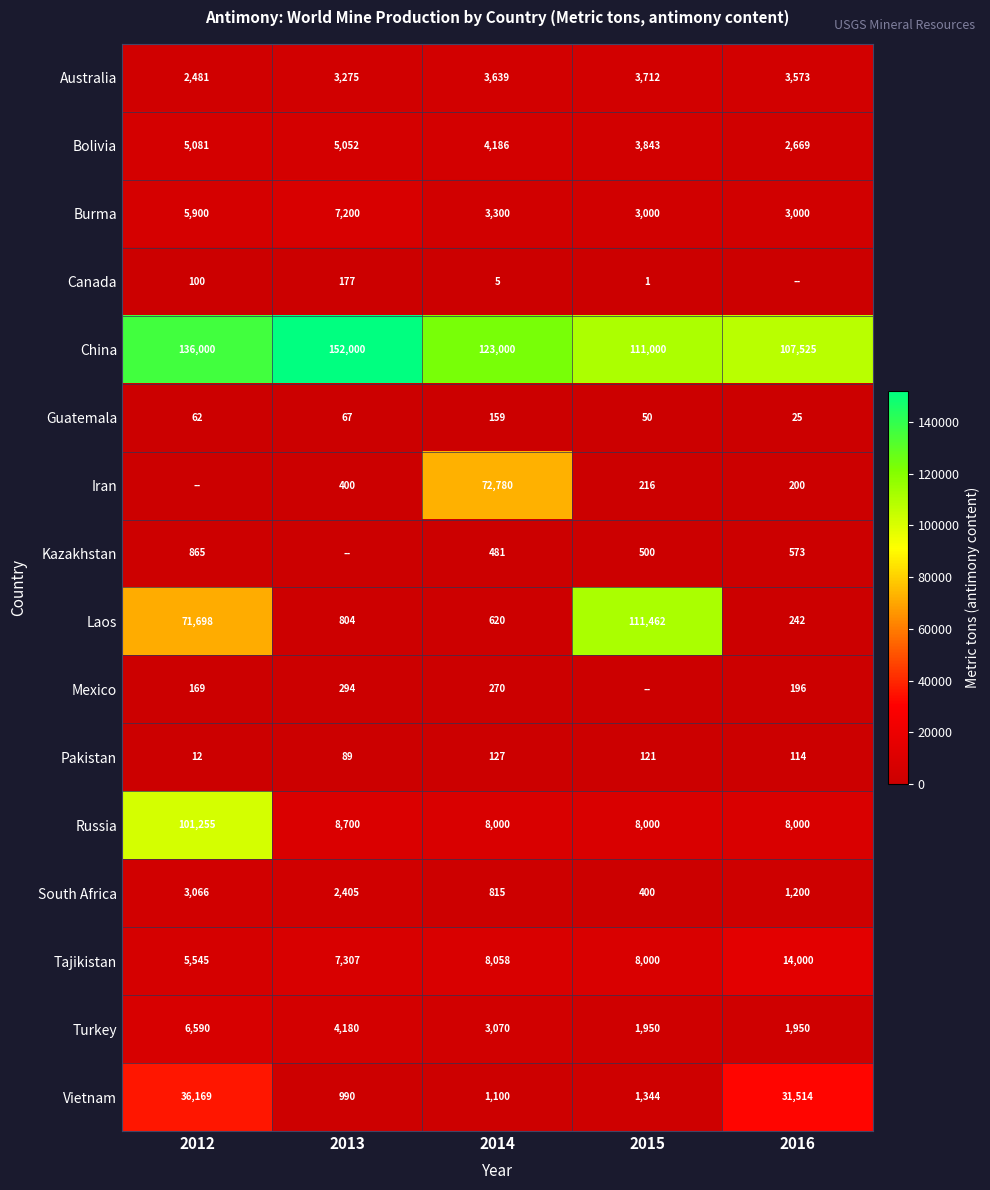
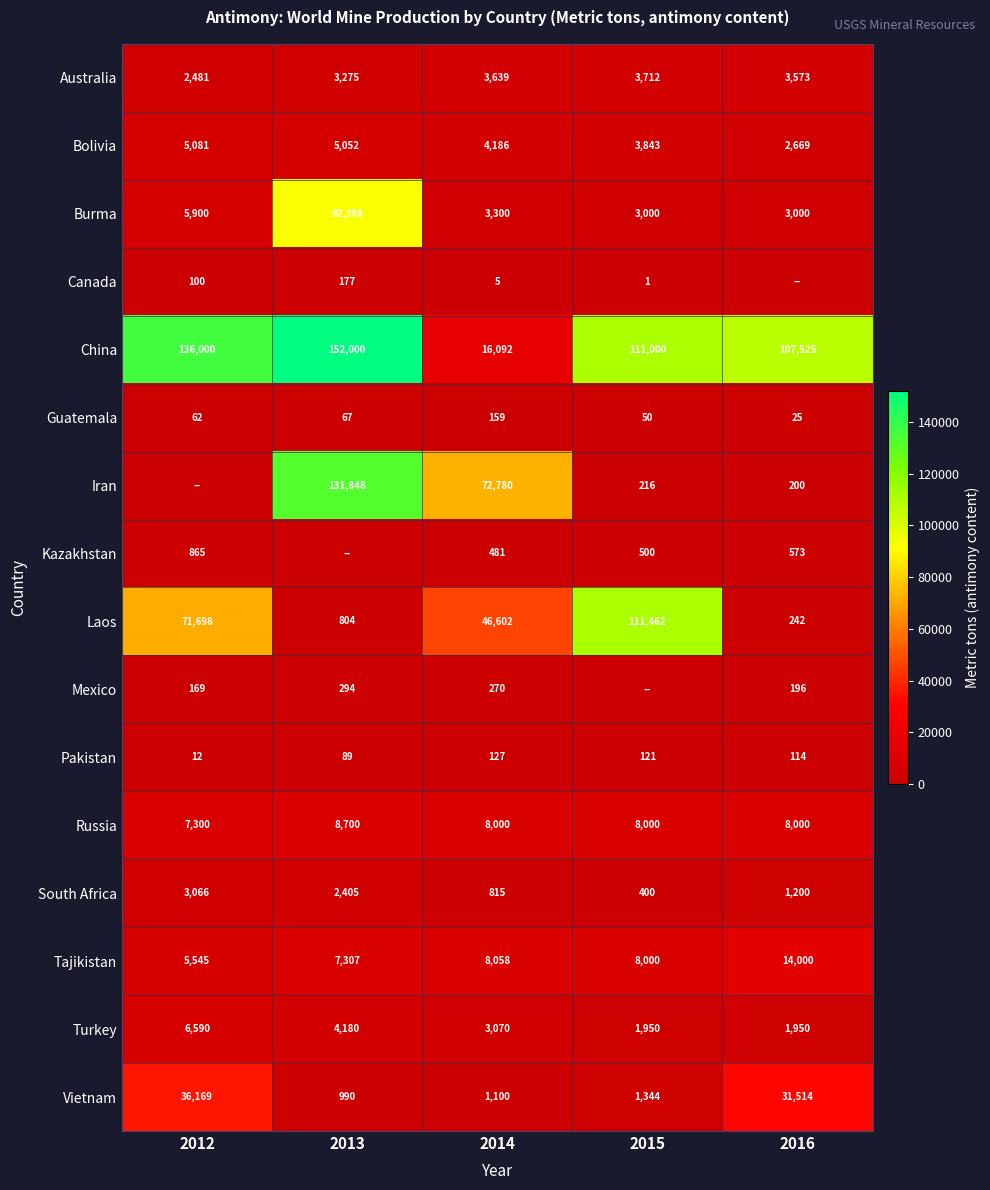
Burma, 2013: 7,200 -> 92,398
China, 2014: 123,000 -> 16,092
Iran, 2013: 400 -> 131,848
Laos, 2014: 620 -> 46,602
Russia, 2012: 101,255 -> 7,300
